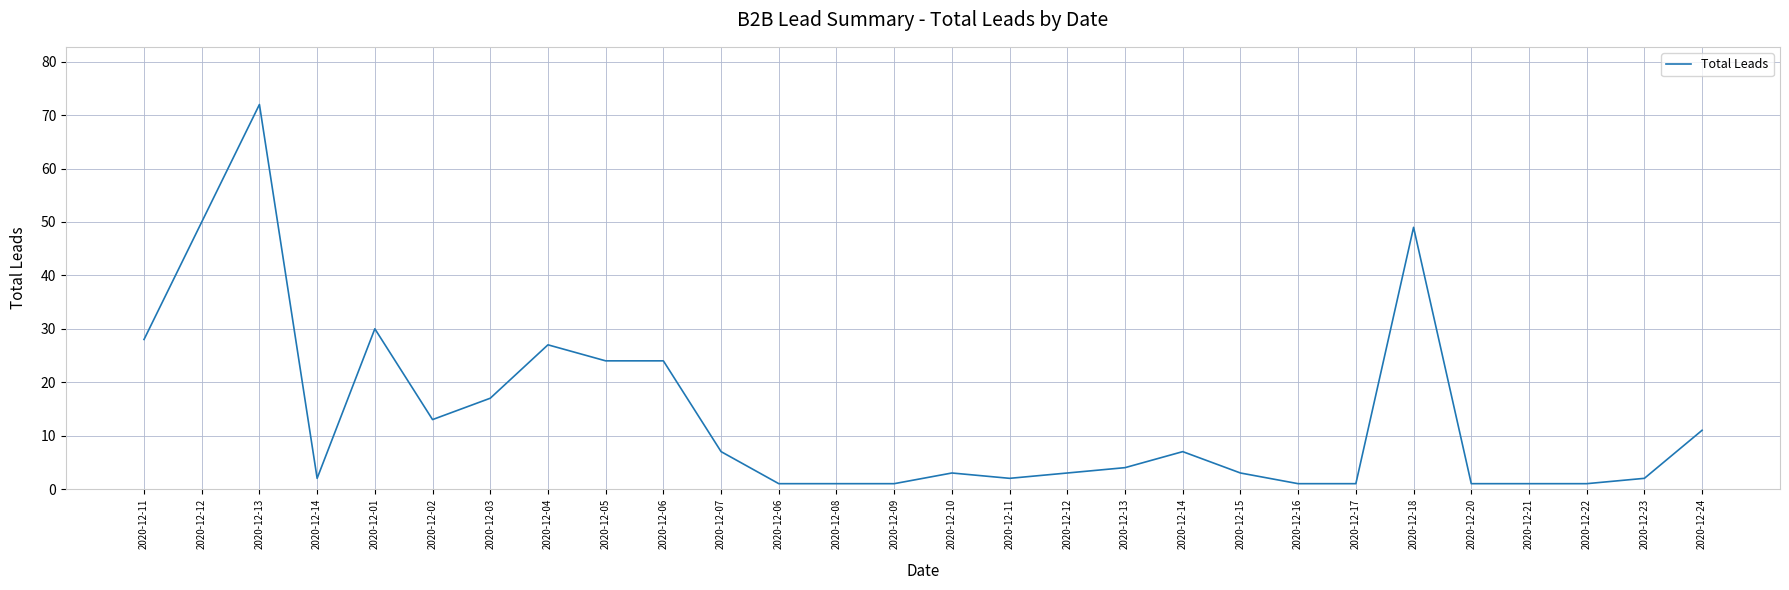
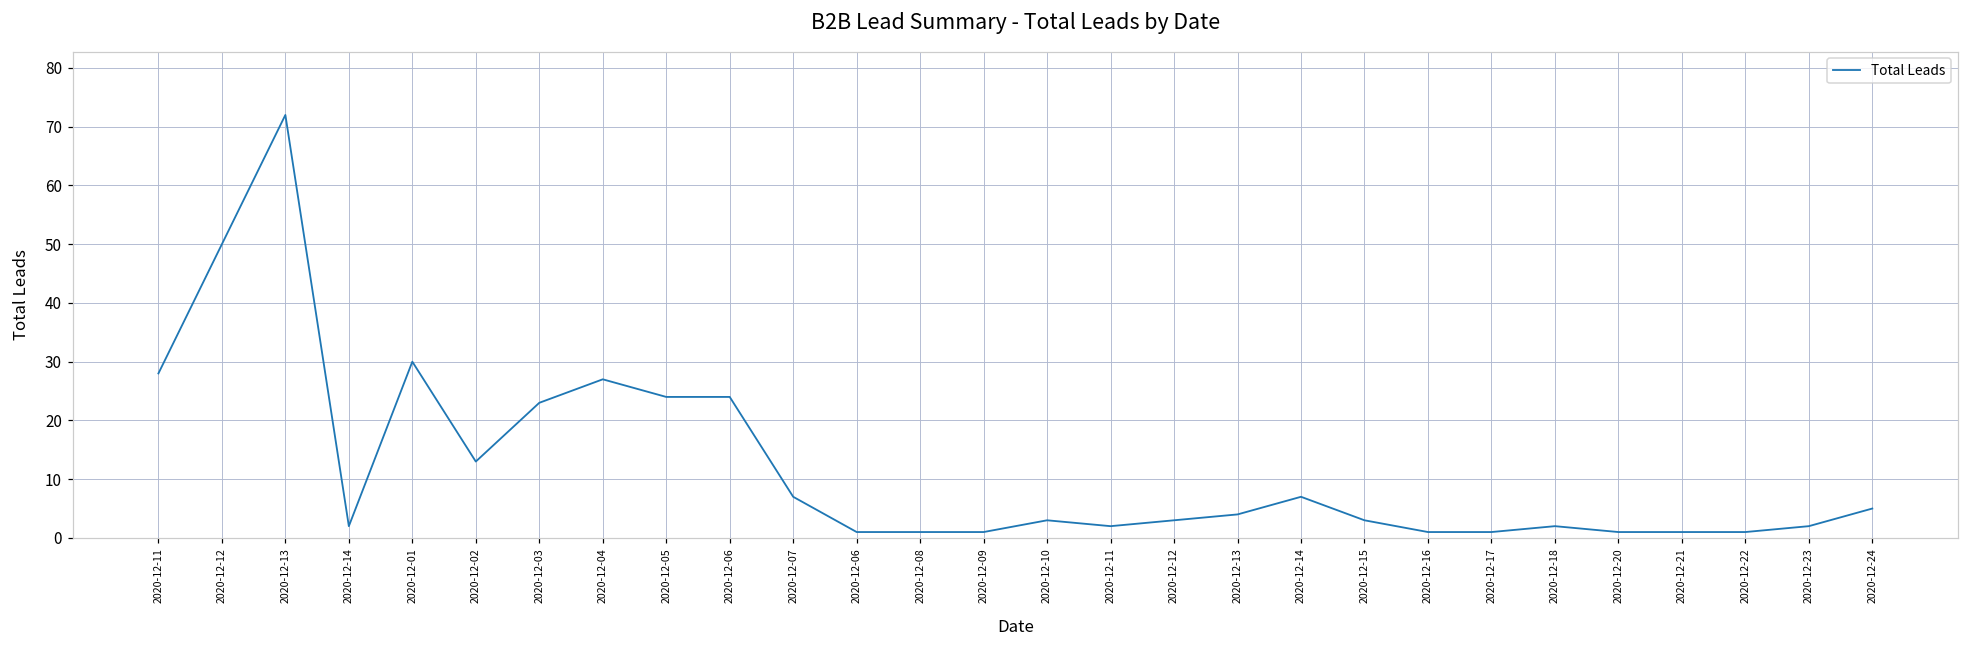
2020-12-03: 17 -> 23
2020-12-18: 49 -> 2
2020-12-24: 11 -> 5
